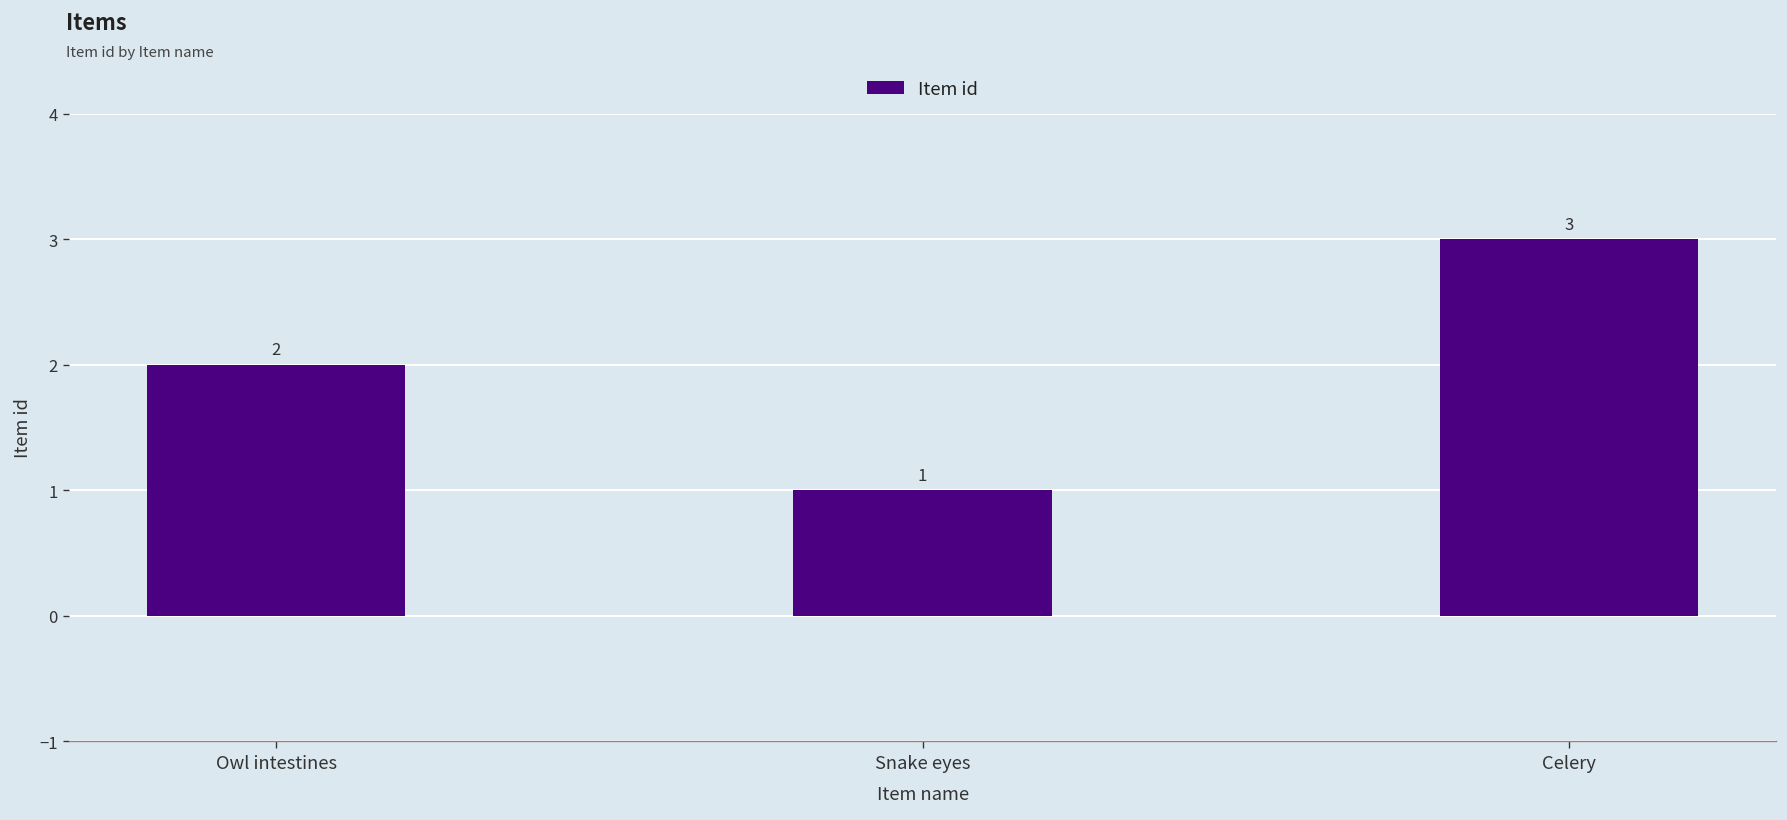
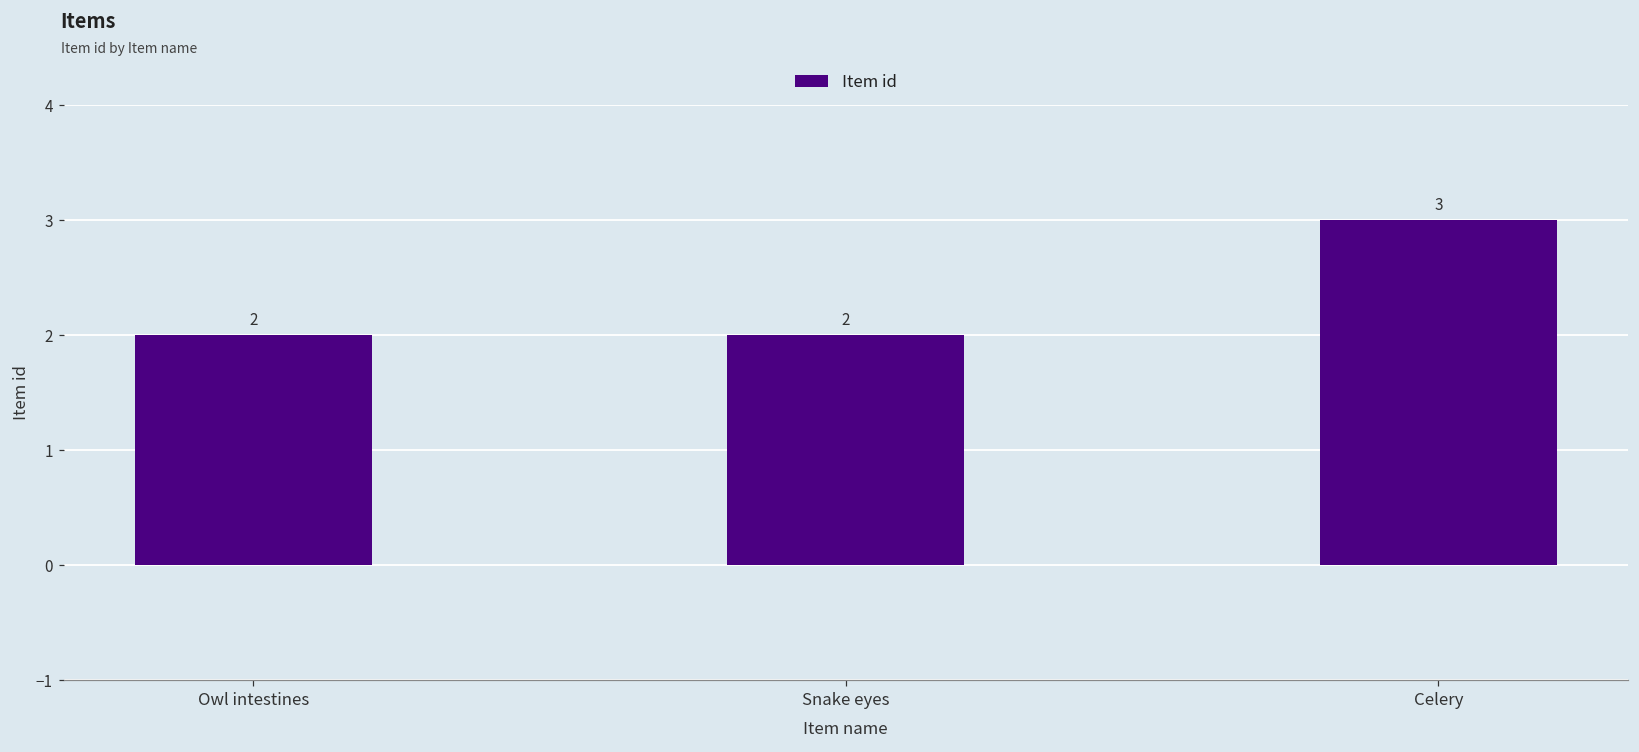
Snake eyes: 1 -> 2
